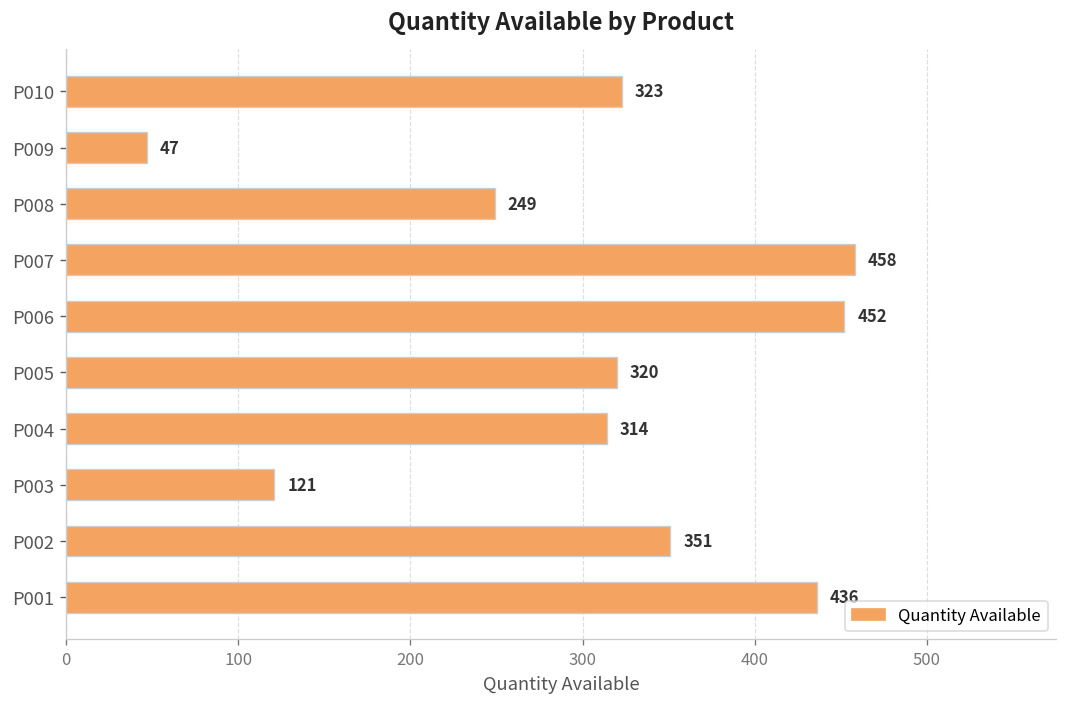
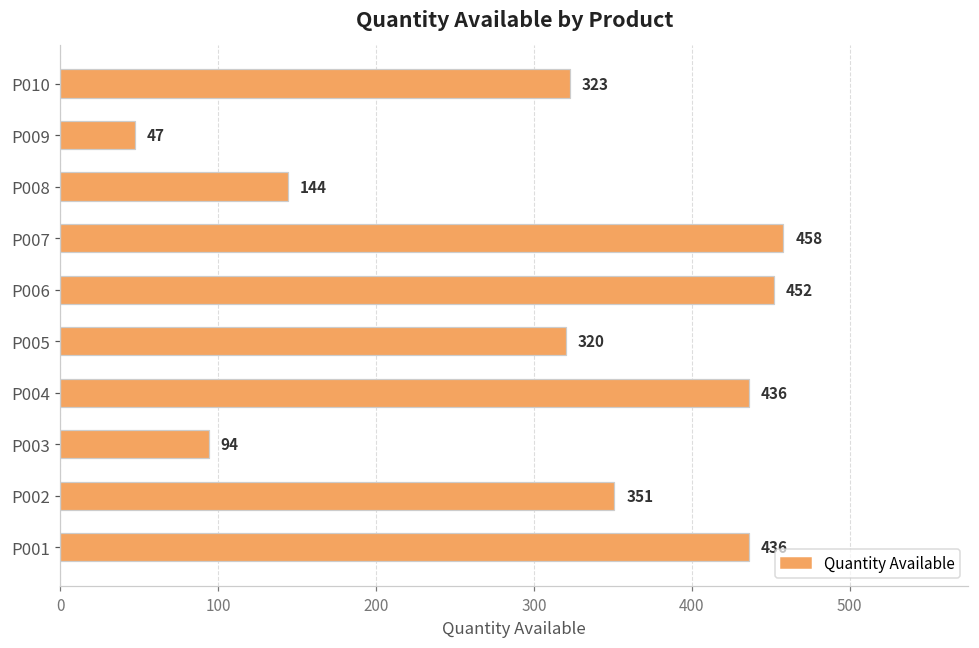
P008: 249 -> 144
P004: 314 -> 436
P003: 121 -> 94
